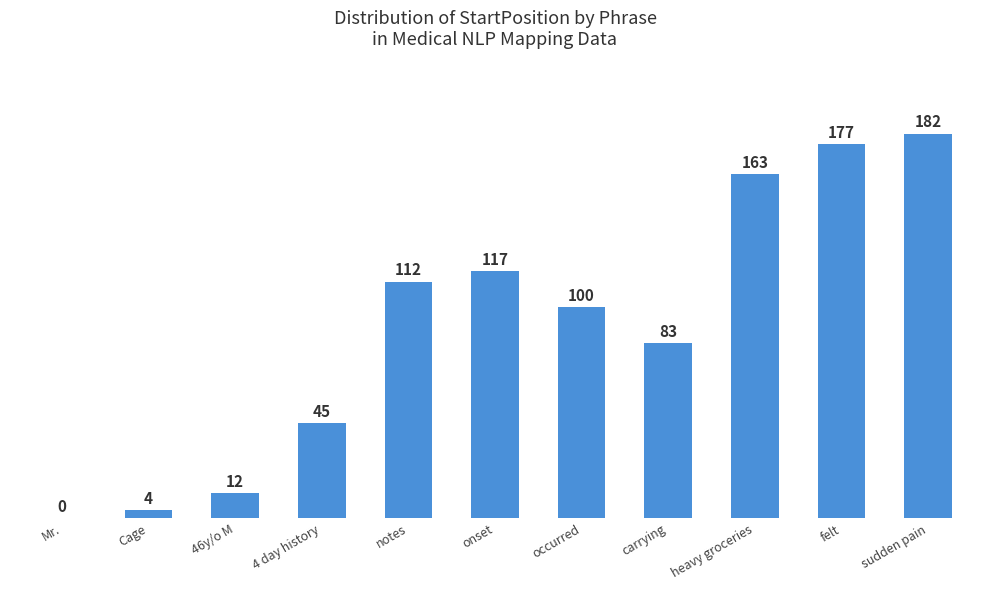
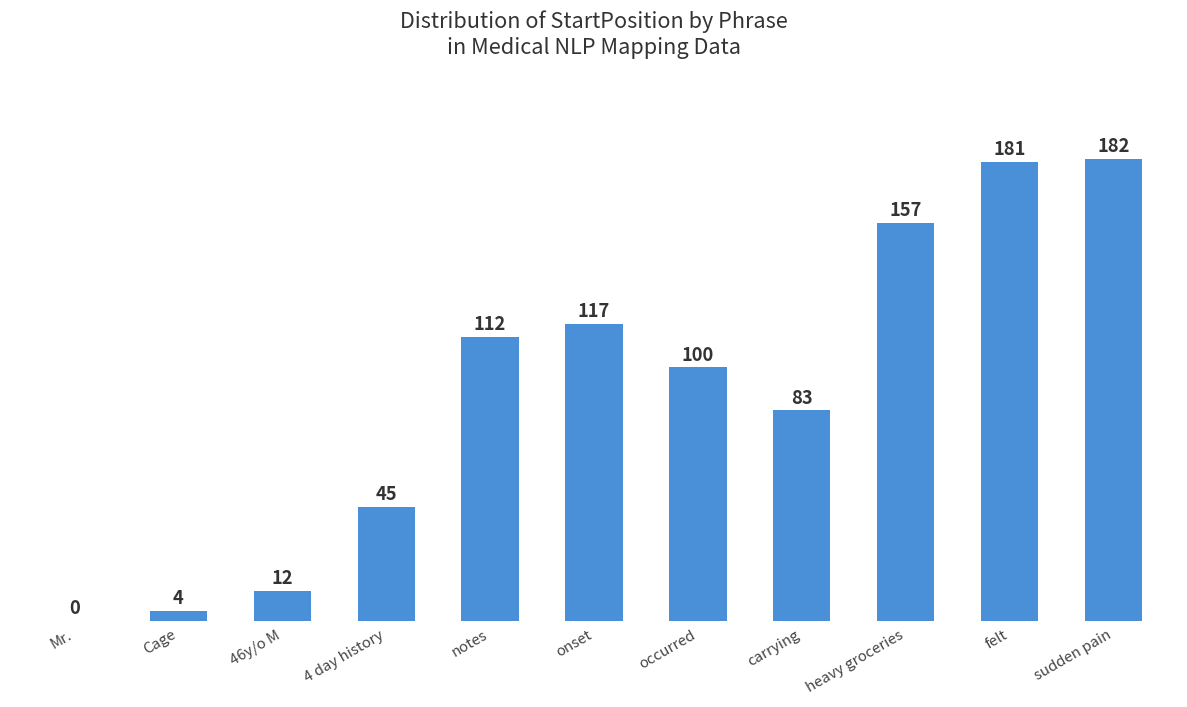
heavy groceries: 163 -> 157
felt: 177 -> 181
